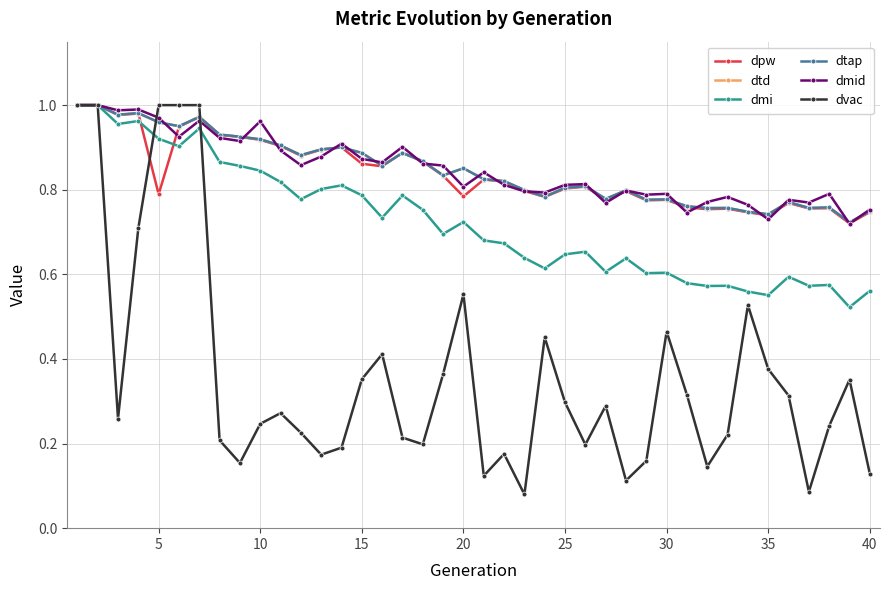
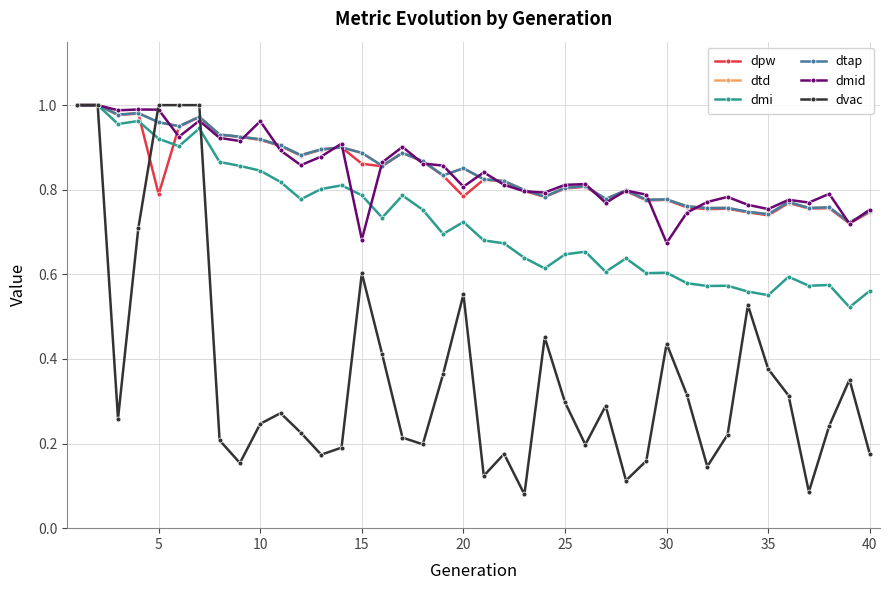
dmid, 5: 0.97 -> 0.99
dmid, 15: 0.87 -> 0.68
dvac, 15: 0.35 -> 0.60
dmid, 30: 0.79 -> 0.67
dvac, 30: 0.46 -> 0.44
dmid, 35: 0.73 -> 0.75
dvac, 40: 0.13 -> 0.18
